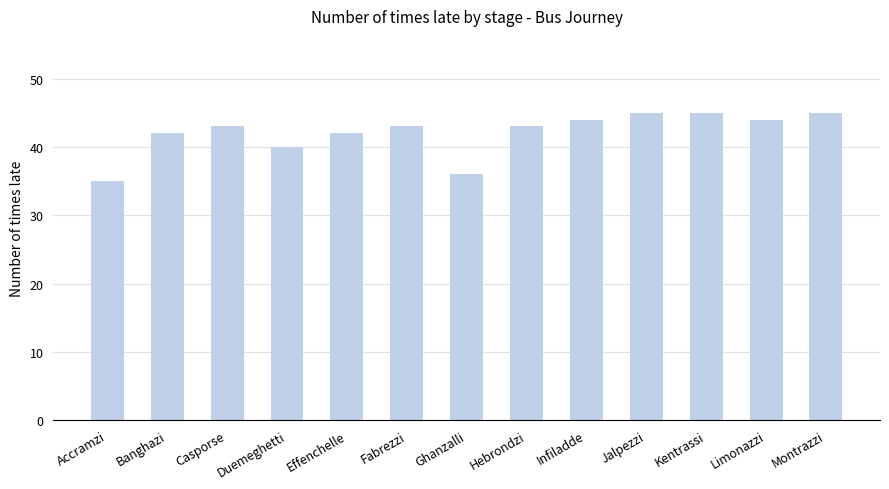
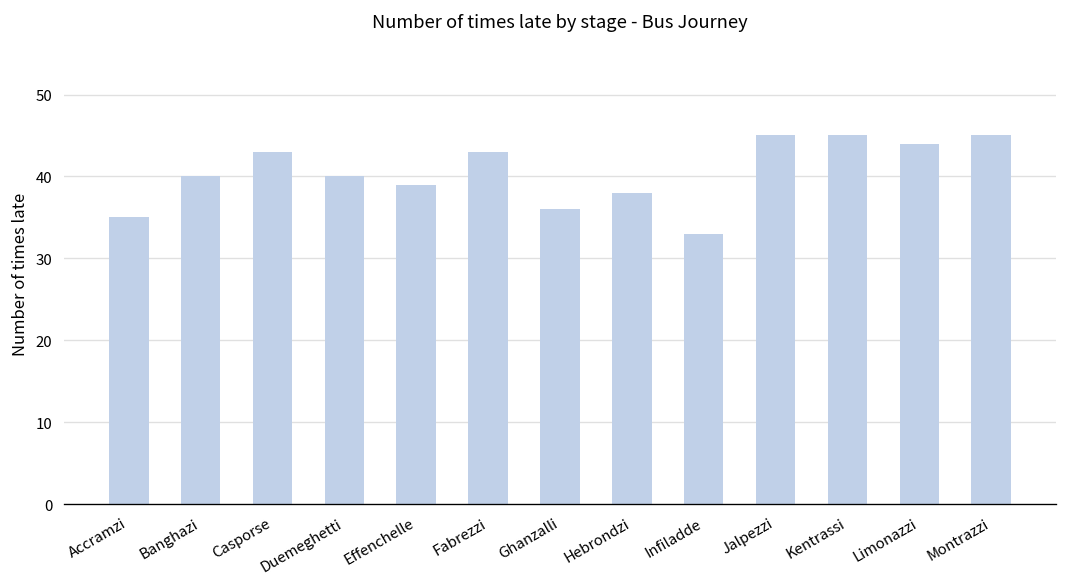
Banghazi: 42 -> 40
Effenchelle: 42 -> 39
Hebrondzi: 43 -> 38
Infiladde: 44 -> 33
